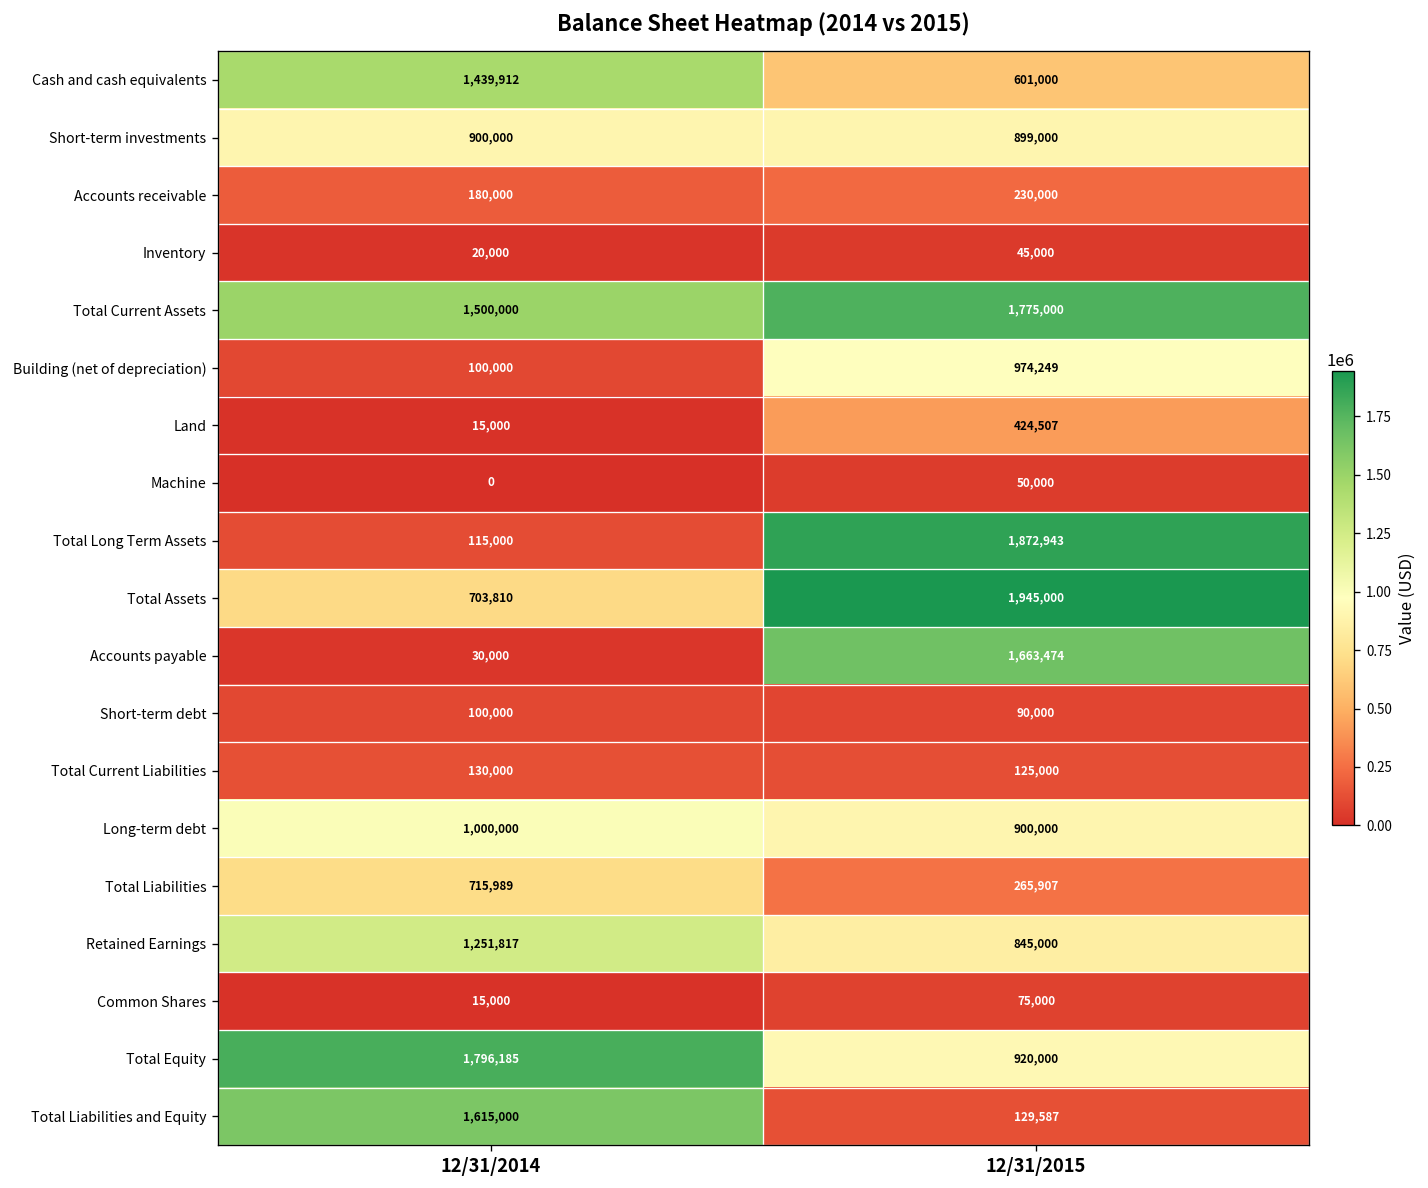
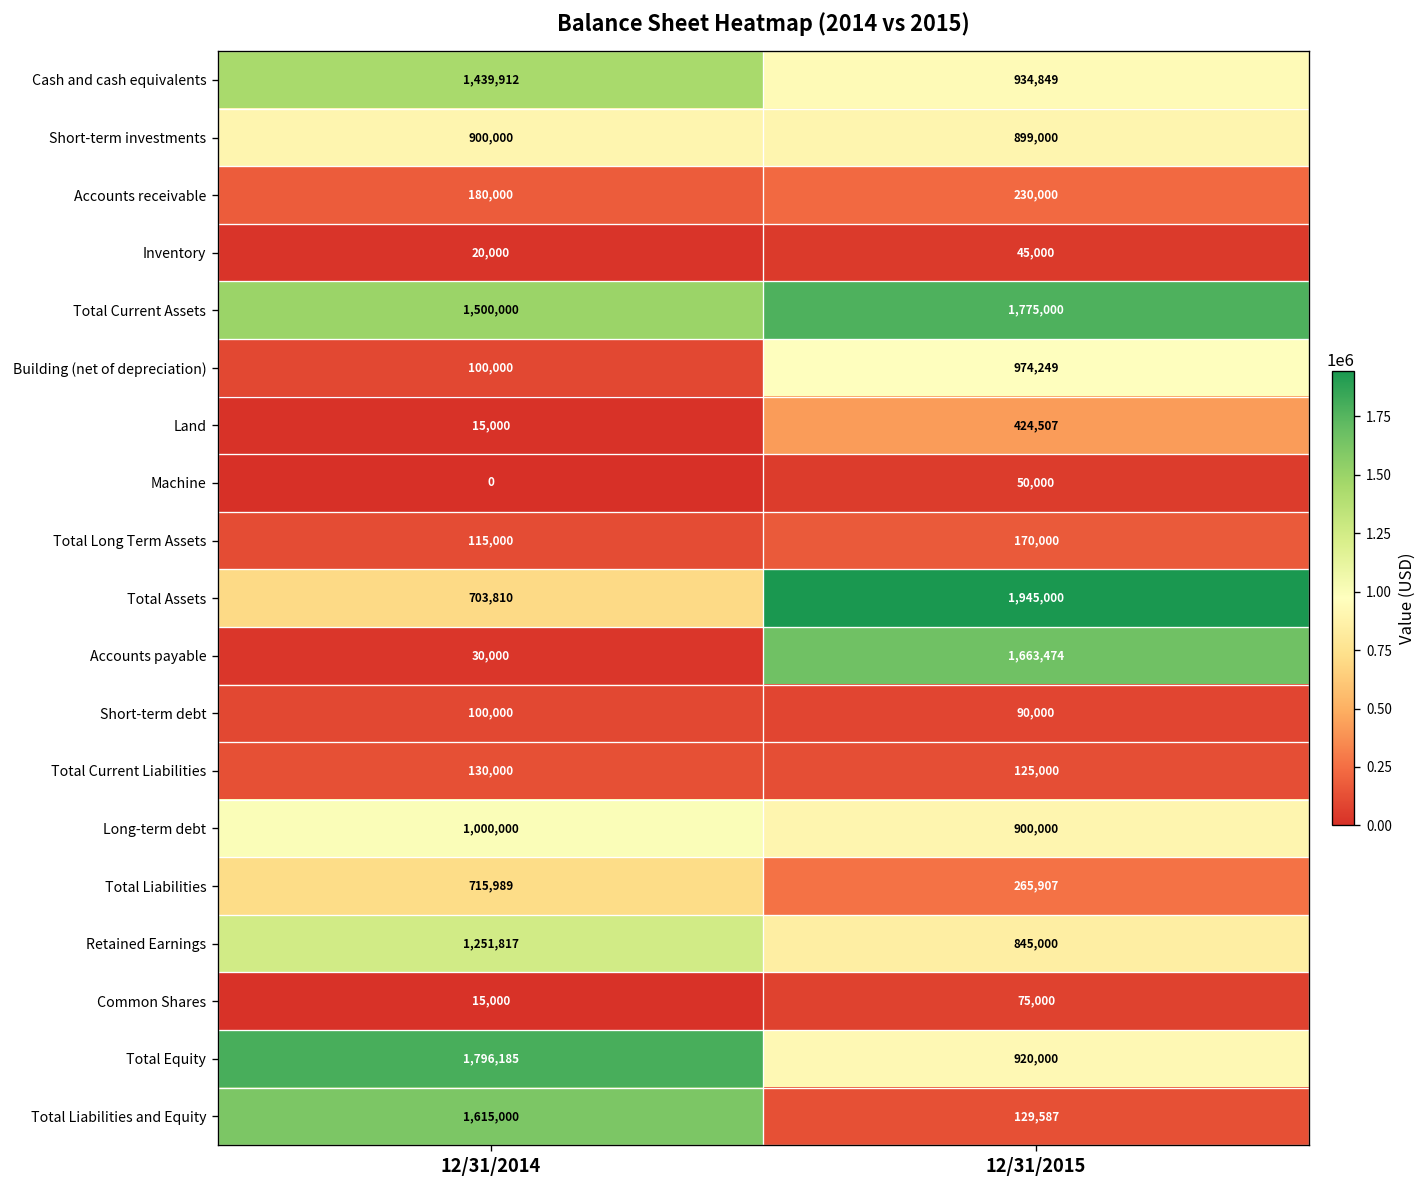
Cash and cash equivalents, 12/31/2015: 601,000 -> 934,849
Total Long Term Assets, 12/31/2015: 1,872,943 -> 170,000
